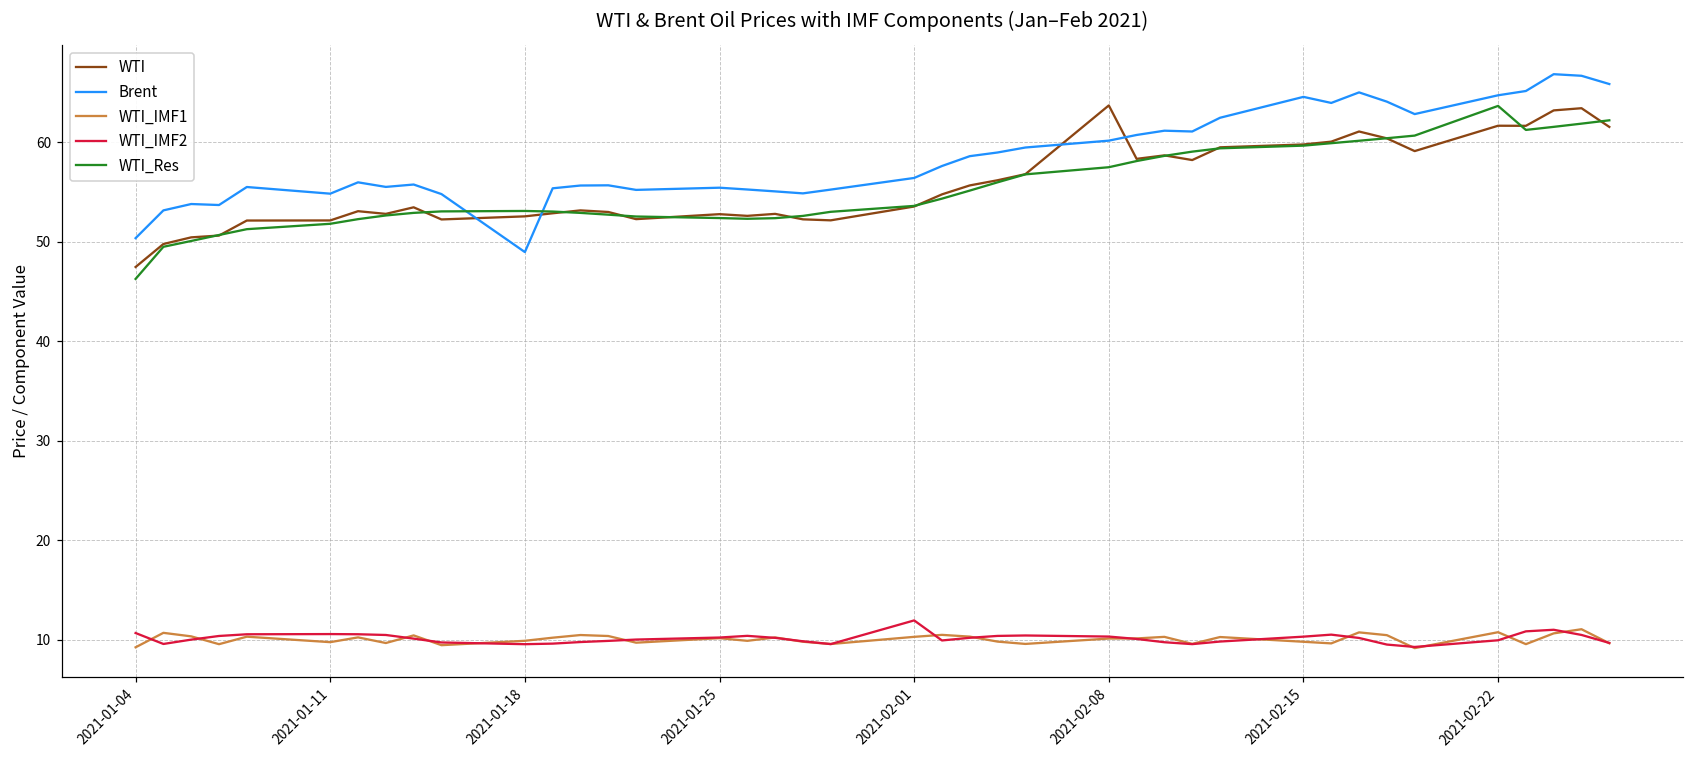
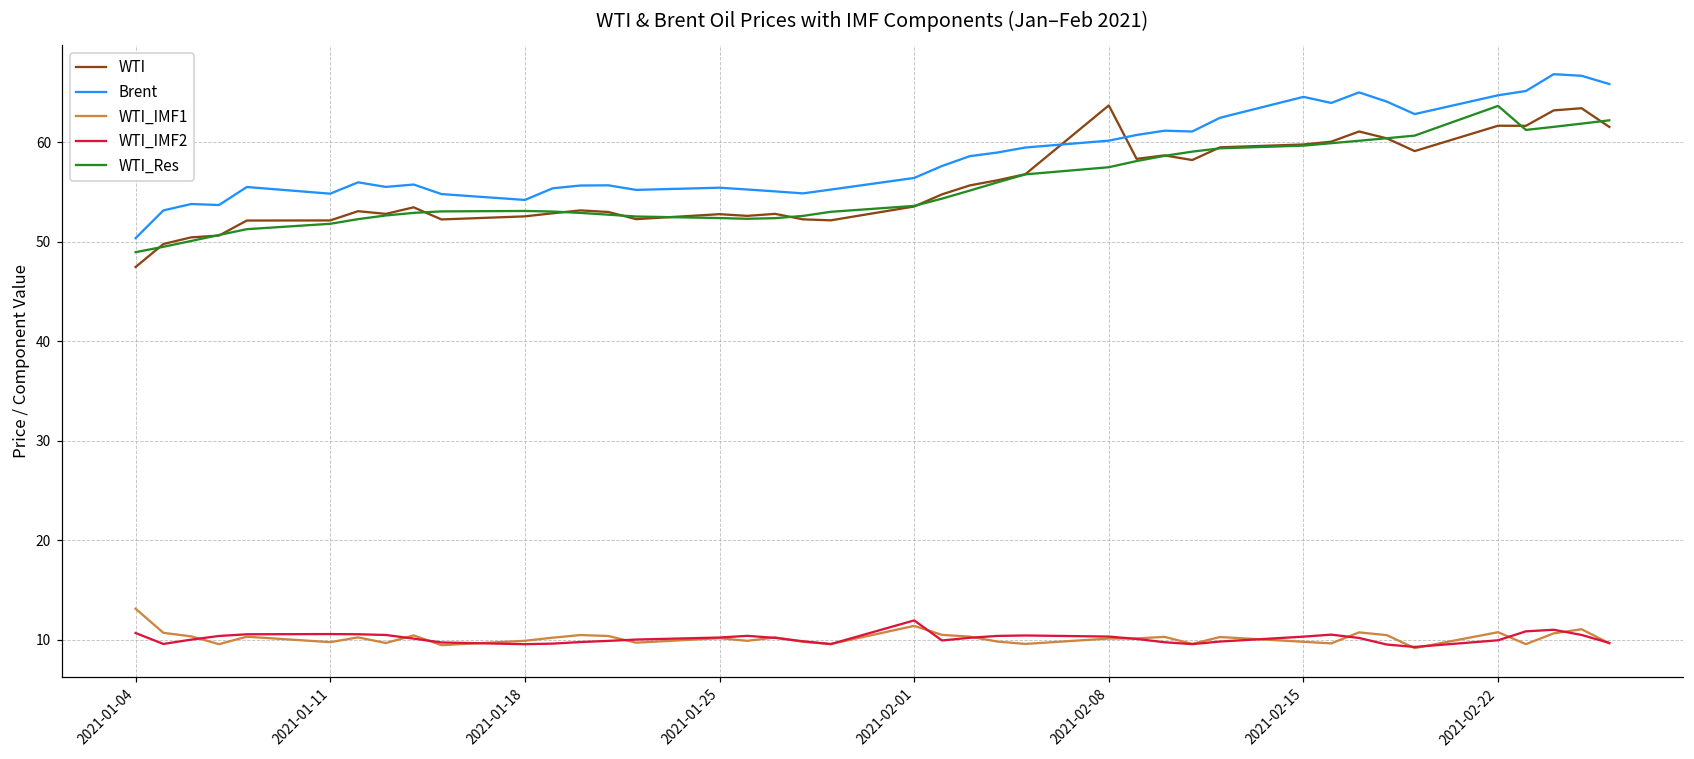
WTI_IMF1, 2021-01-04: 9 -> 13
WTI_Res, 2021-01-04: 46 -> 49
Brent, 2021-01-18: 49 -> 54
WTI_IMF1, 2021-02-01: 10 -> 11
